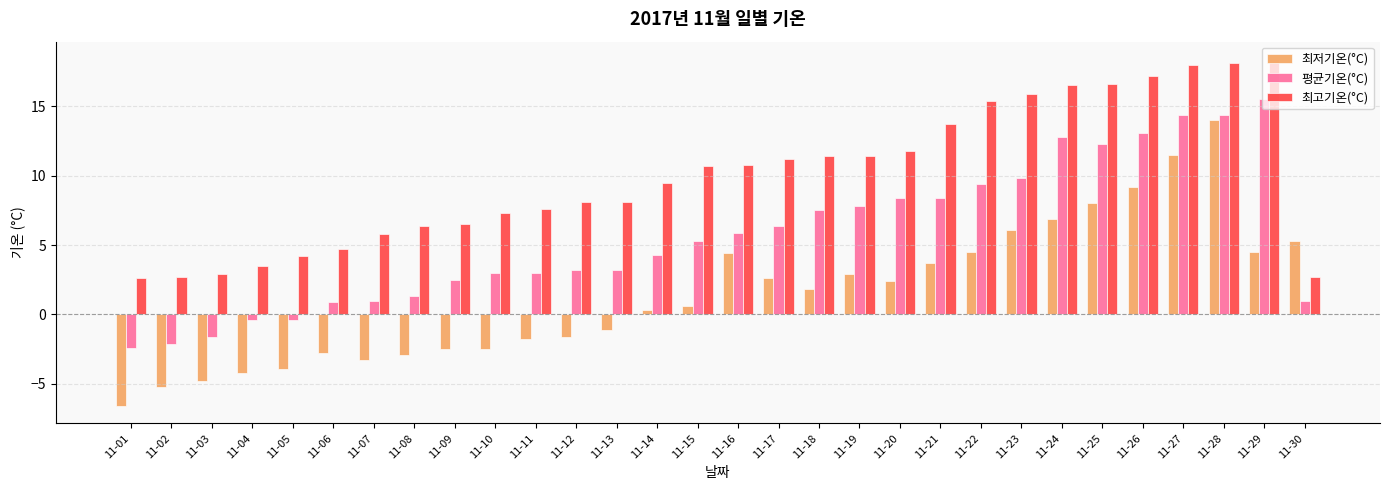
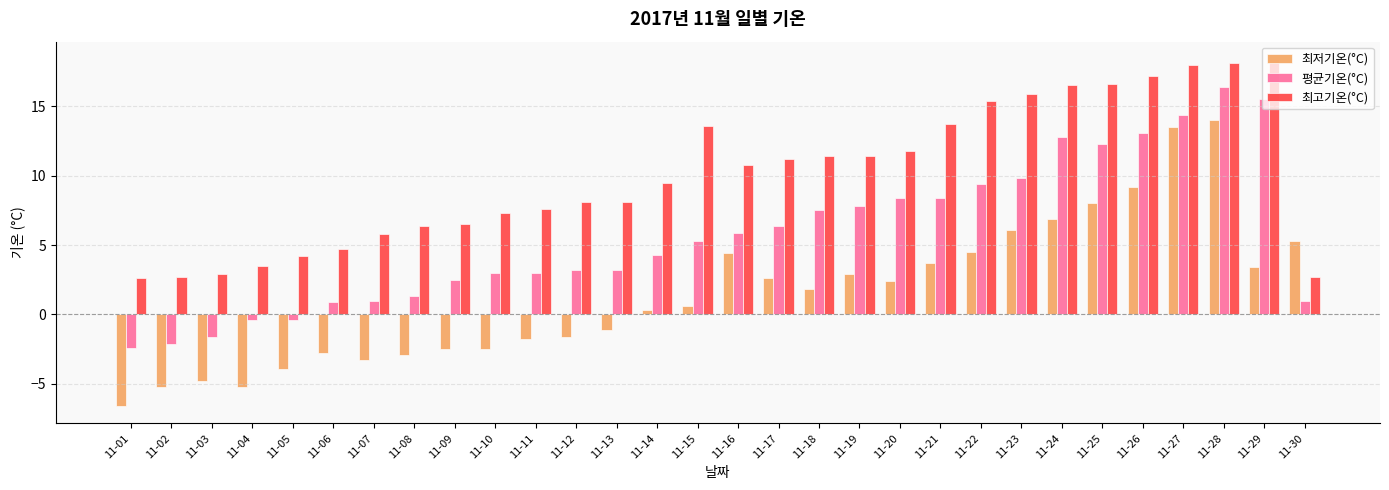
최저기온(°C), 11-04: -4.2 -> -5.2
최고기온(°C), 11-15: 10.7 -> 13.6
최저기온(°C), 11-27: 11.5 -> 13.5
평균기온(°C), 11-28: 14.4 -> 16.4
최저기온(°C), 11-29: 4.5 -> 3.4
